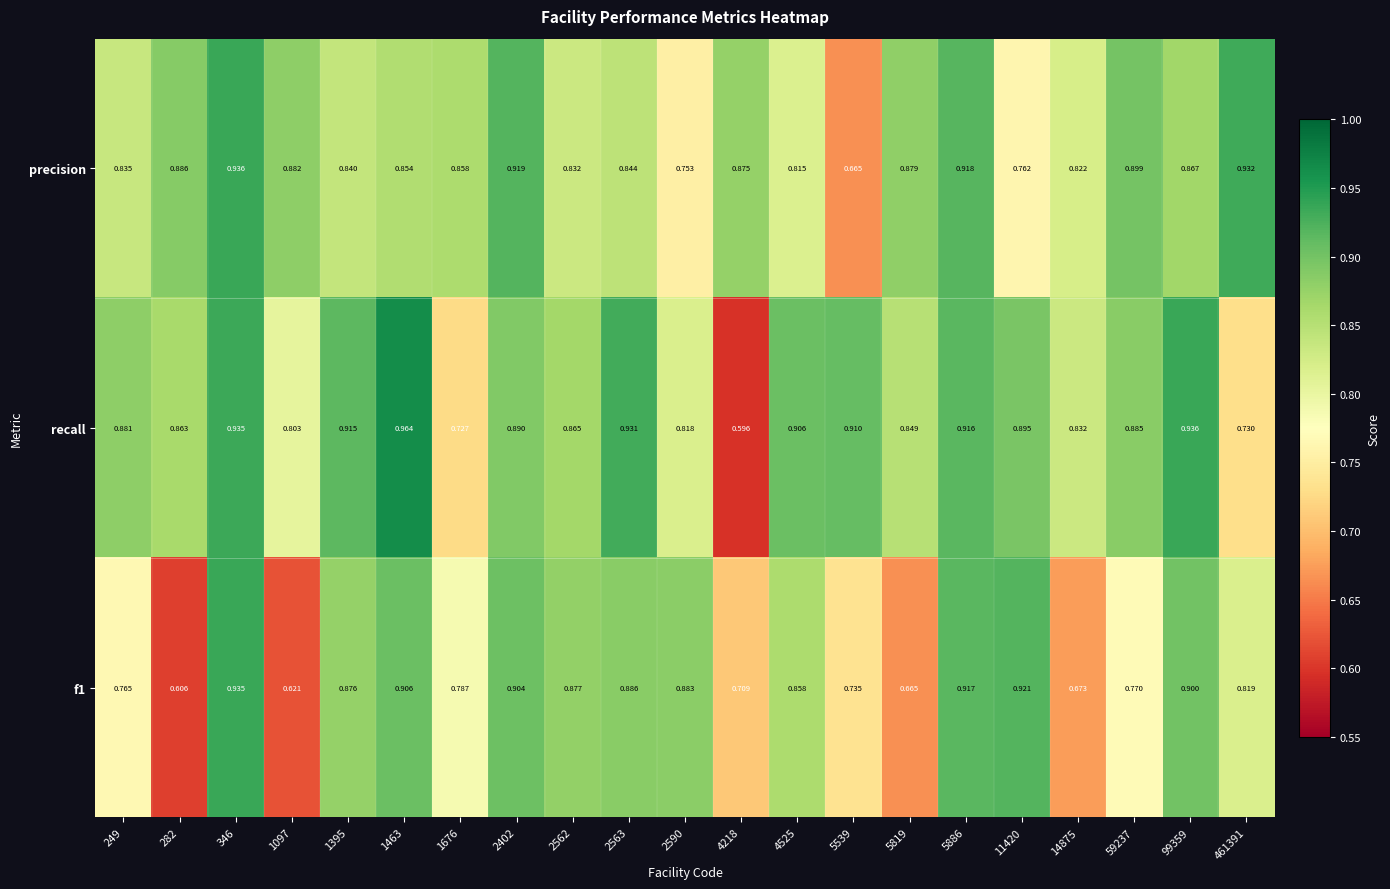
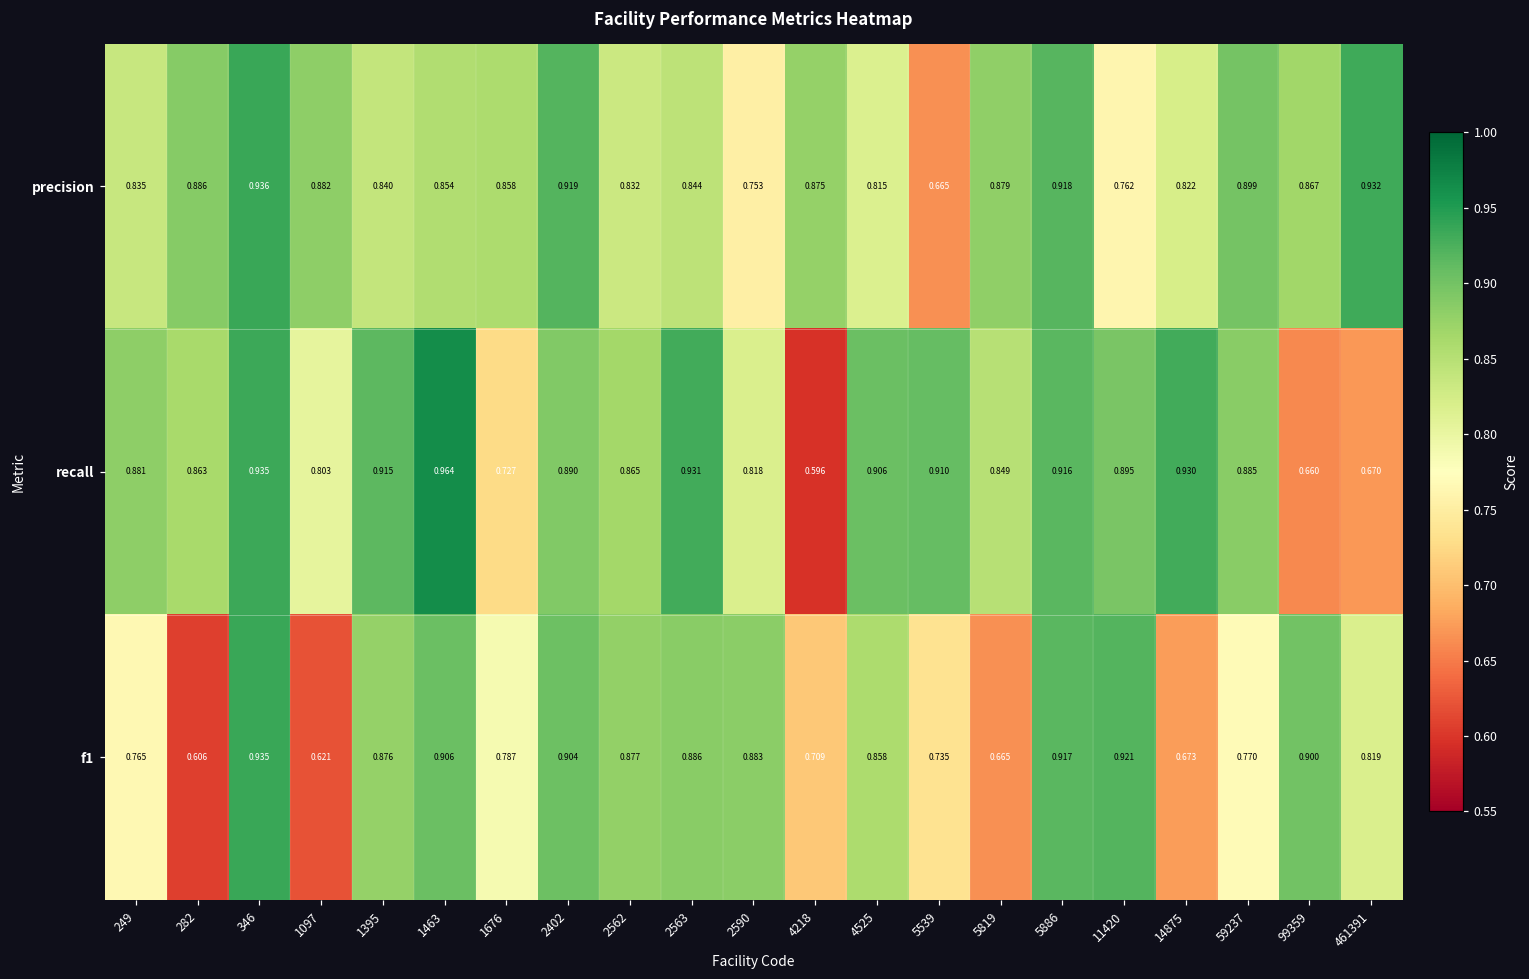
recall, 14875: 0.832 -> 0.930
recall, 99359: 0.936 -> 0.660
recall, 461391: 0.730 -> 0.670
